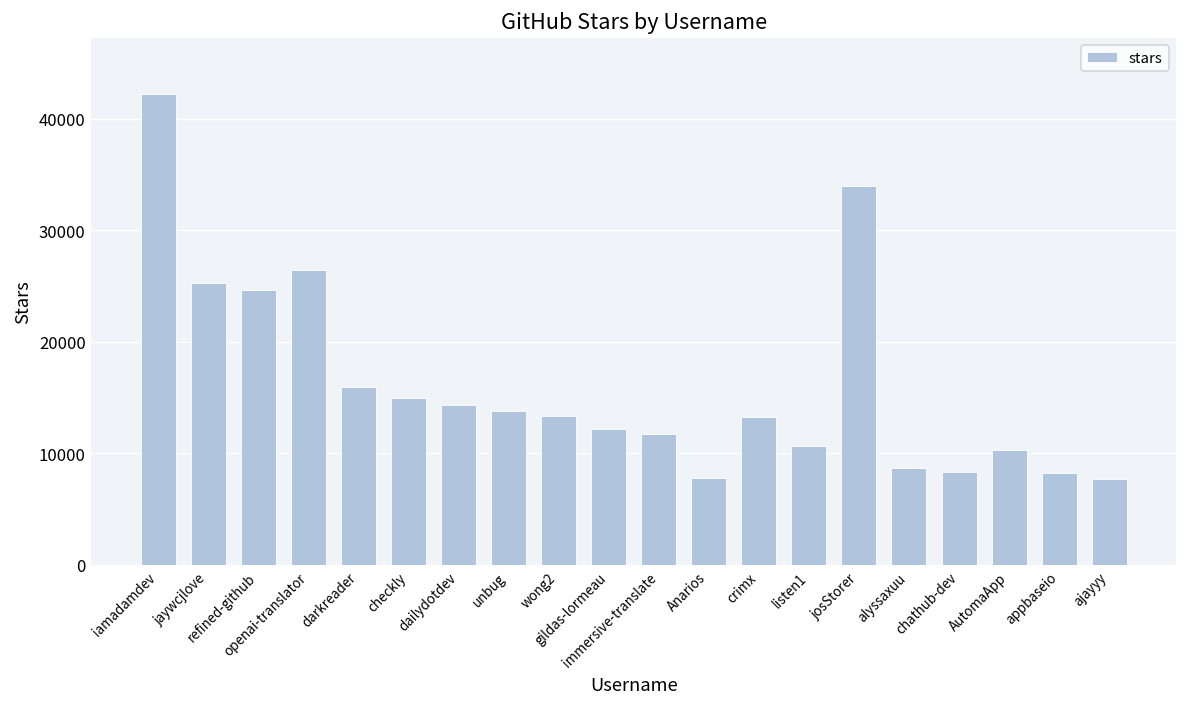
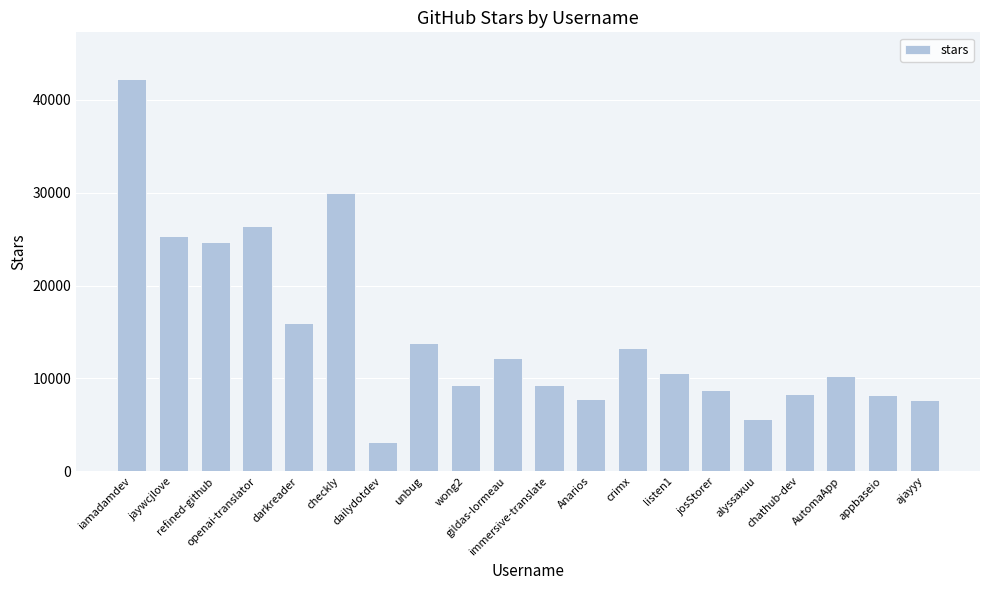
checkly: 15000 -> 30000
dailydotdev: 14000 -> 3000
wong2: 13000 -> 9000
immersive-translate: 12000 -> 9000
josStorer: 34000 -> 9000
alyssaxuu: 9000 -> 6000
